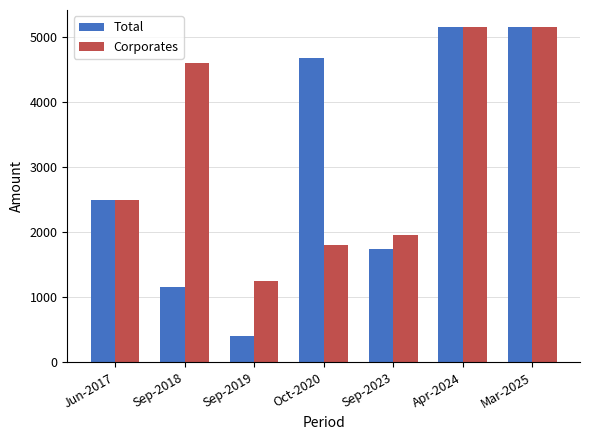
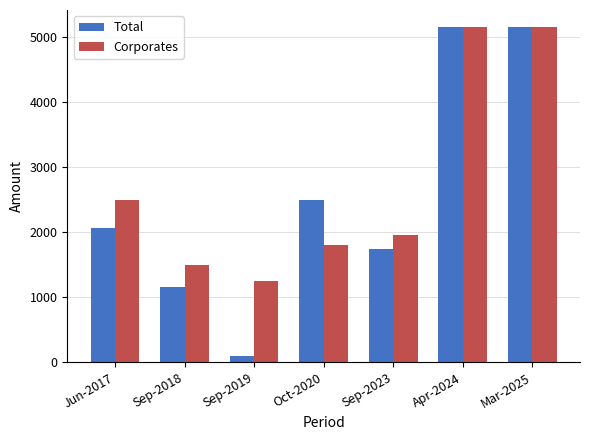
Total, Jun-2017: 2500 -> 2100
Corporates, Sep-2018: 4600 -> 1500
Total, Sep-2019: 400 -> 100
Total, Oct-2020: 4700 -> 2500
